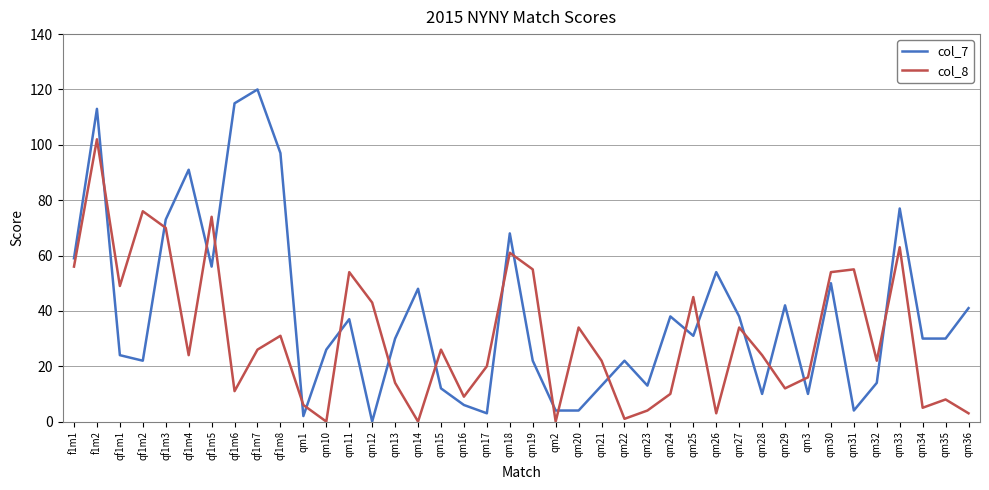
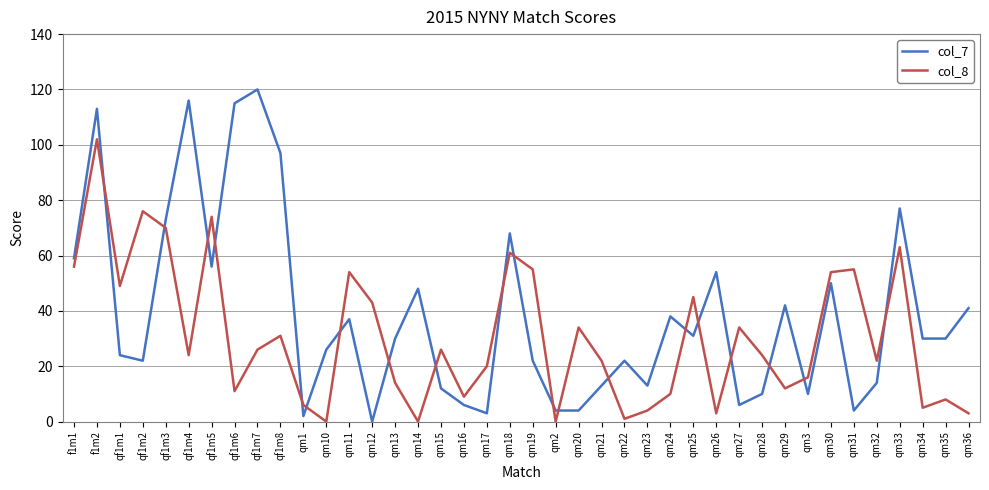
col_7, qf1m4: 91 -> 116
col_7, qm27: 38 -> 6
